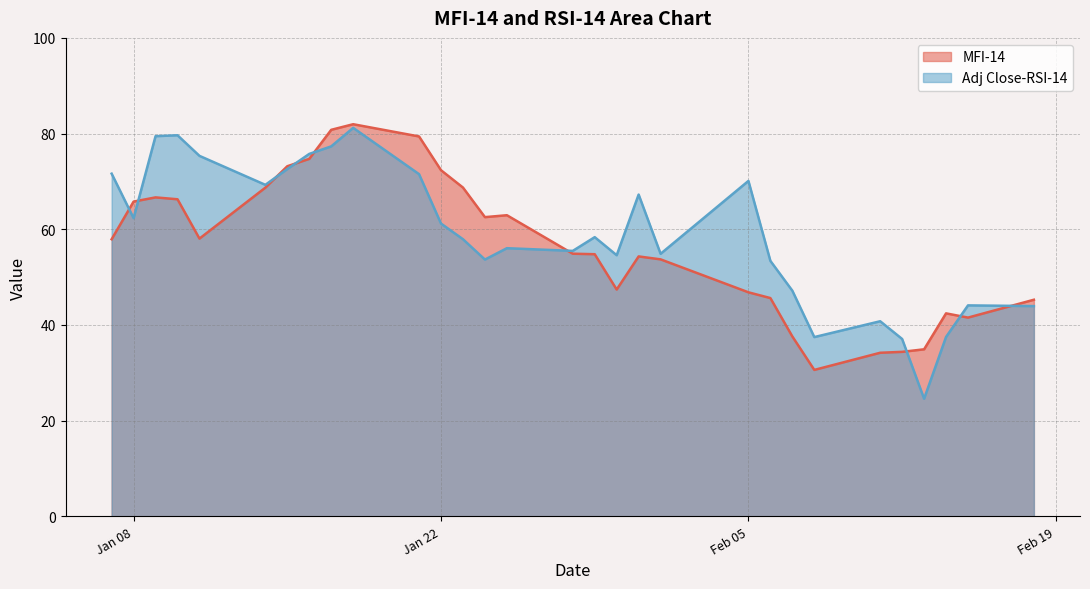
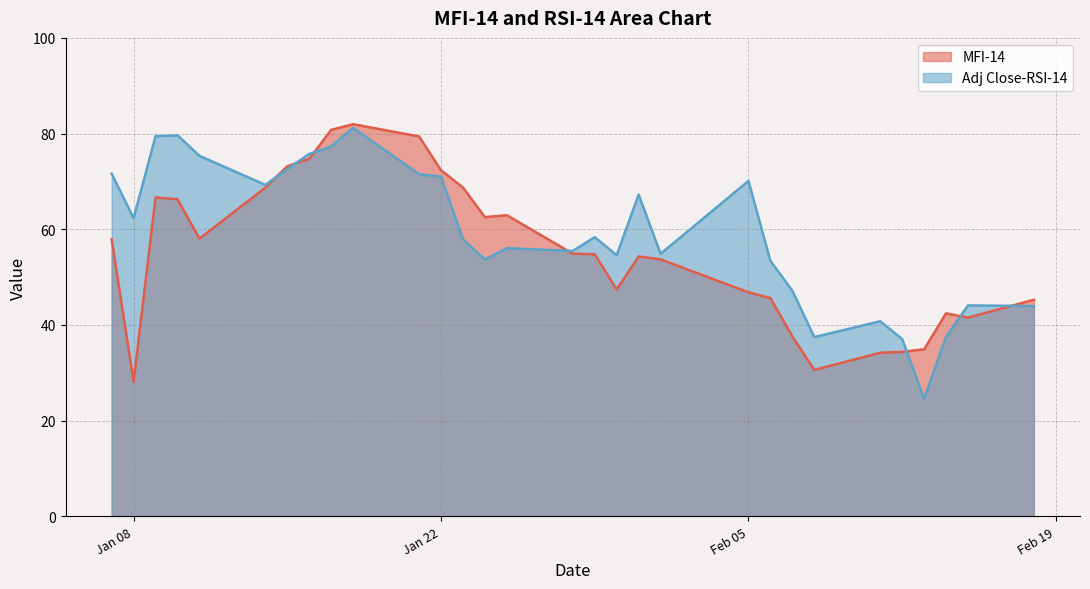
MFI-14, Jan 08: 66 -> 28
Adj Close-RSI-14, Jan 22: 61 -> 71
